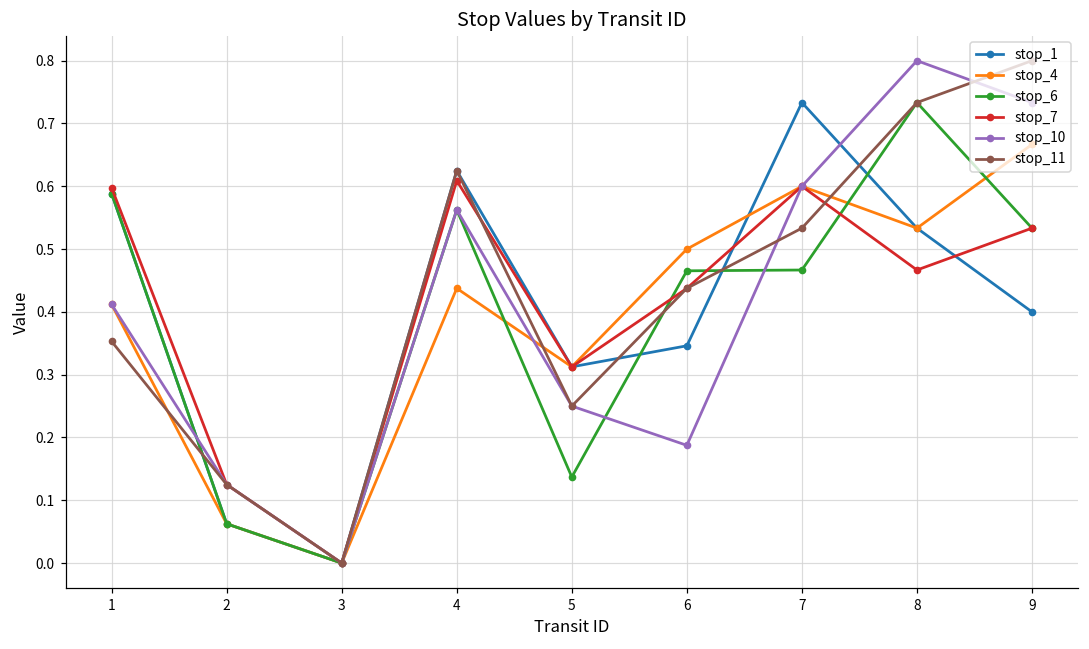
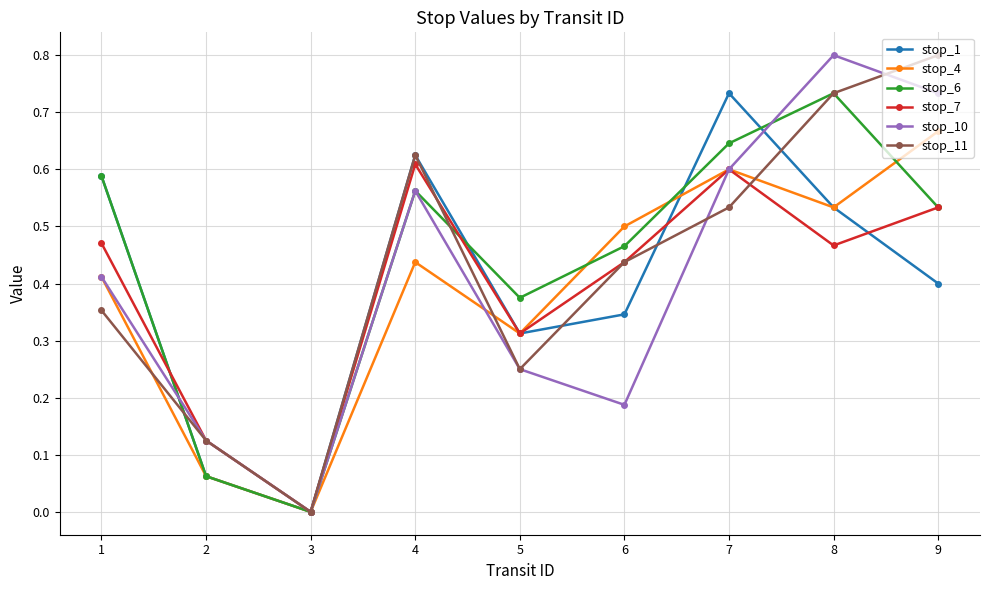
stop_7, 1: 0.60 -> 0.47
stop_6, 5: 0.14 -> 0.38
stop_6, 7: 0.47 -> 0.65
